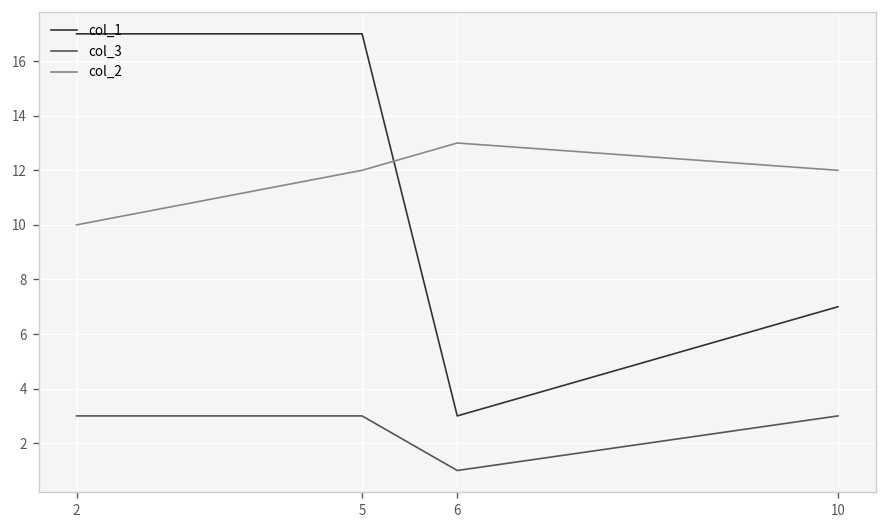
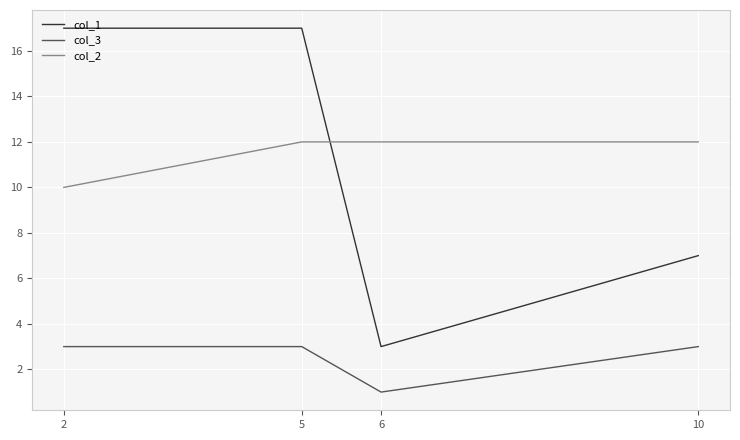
col_2, 6: 13 -> 12
